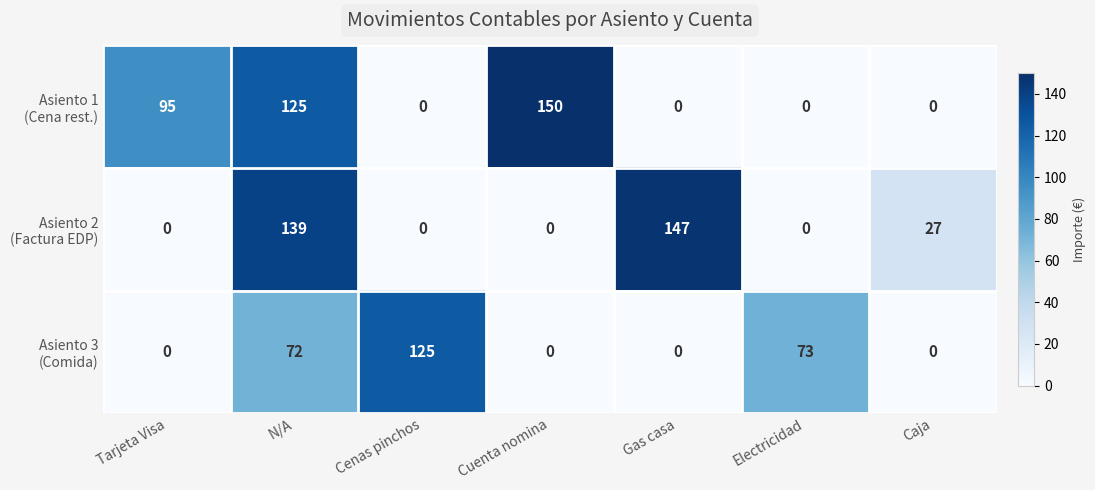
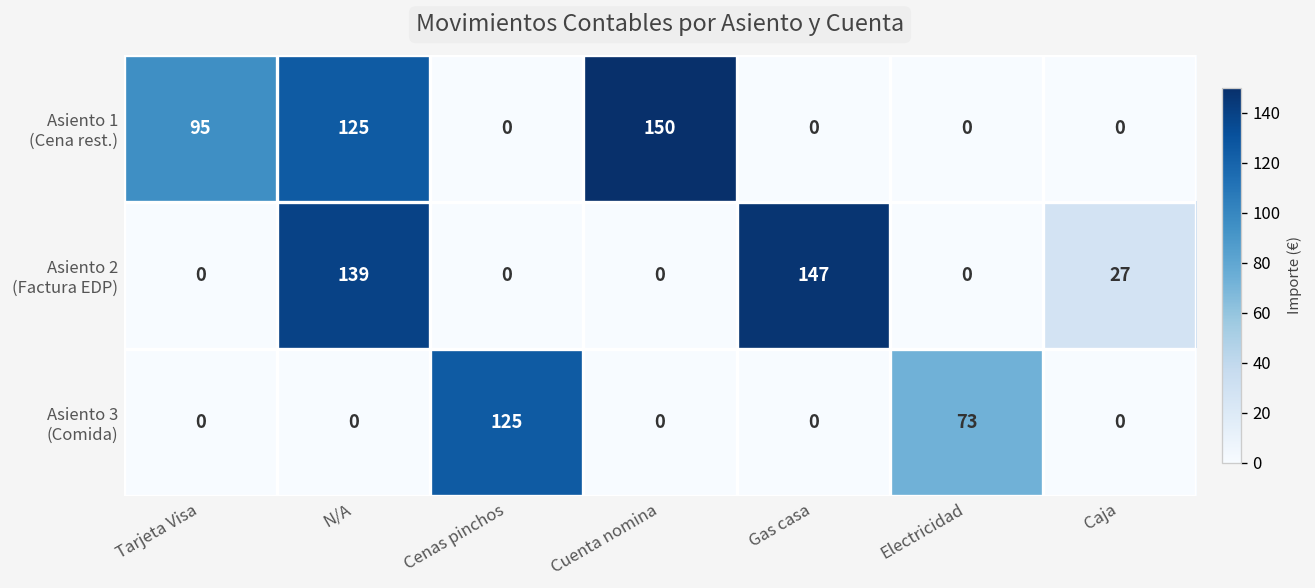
Asiento 3 (Comida), N/A: 72 -> 0
